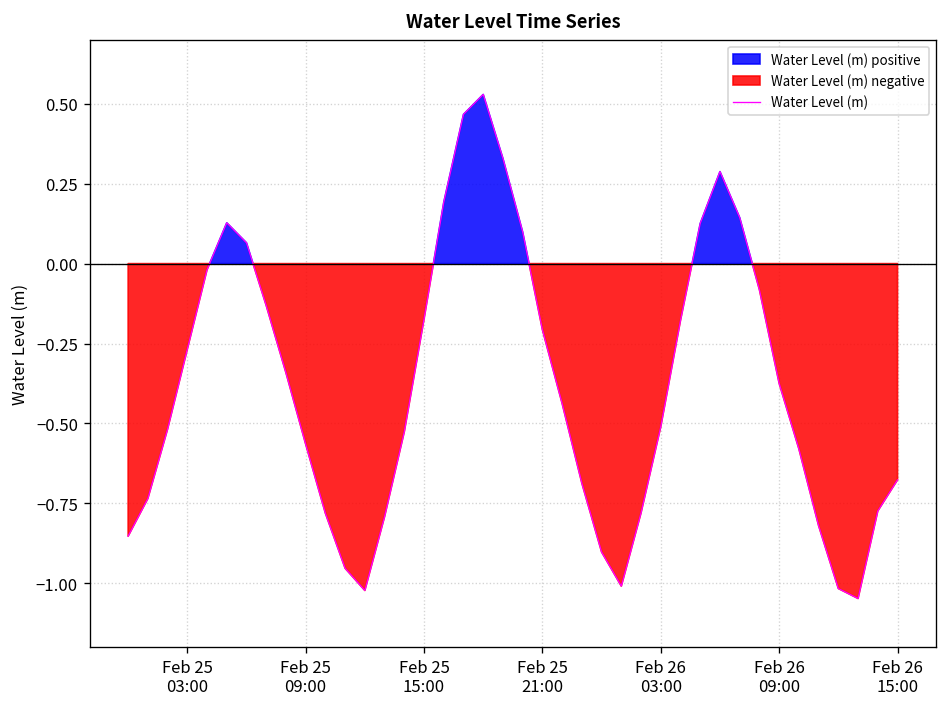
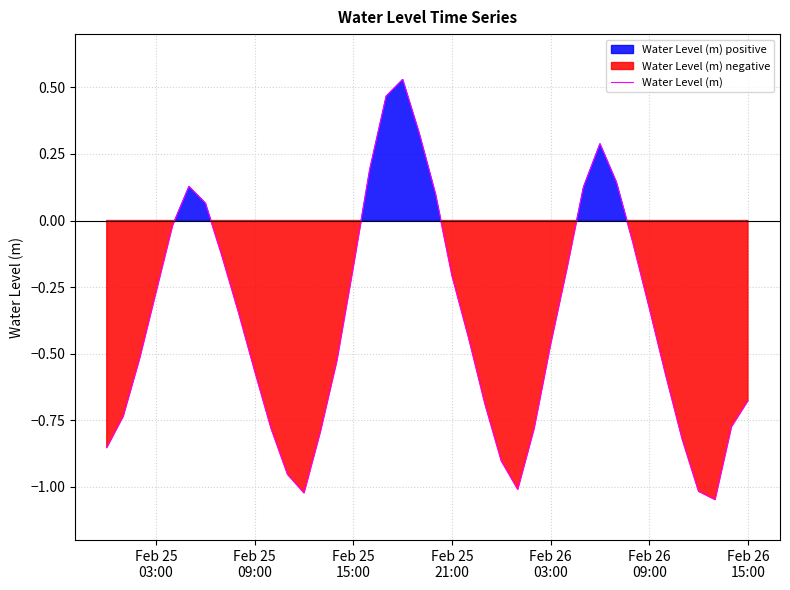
Feb 26 03:00: -0.51 -> -0.46
Feb 26 09:00: -0.37 -> -0.33
